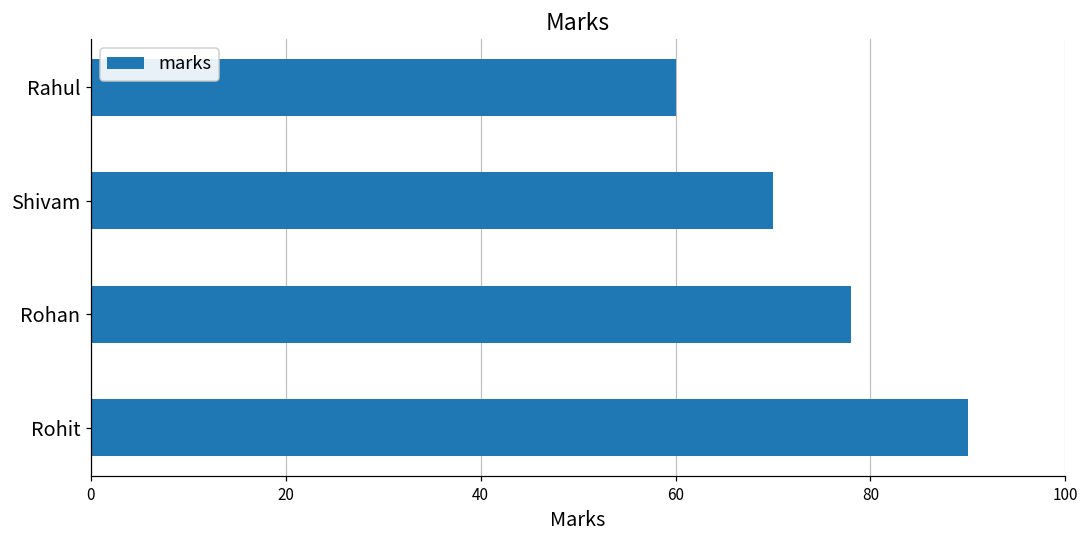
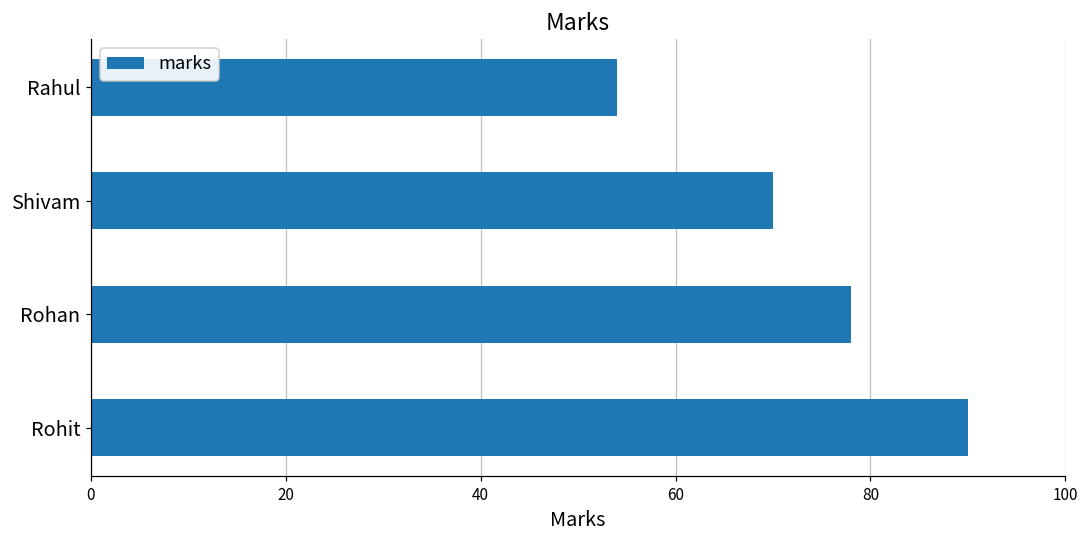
Rahul: 60 -> 54
